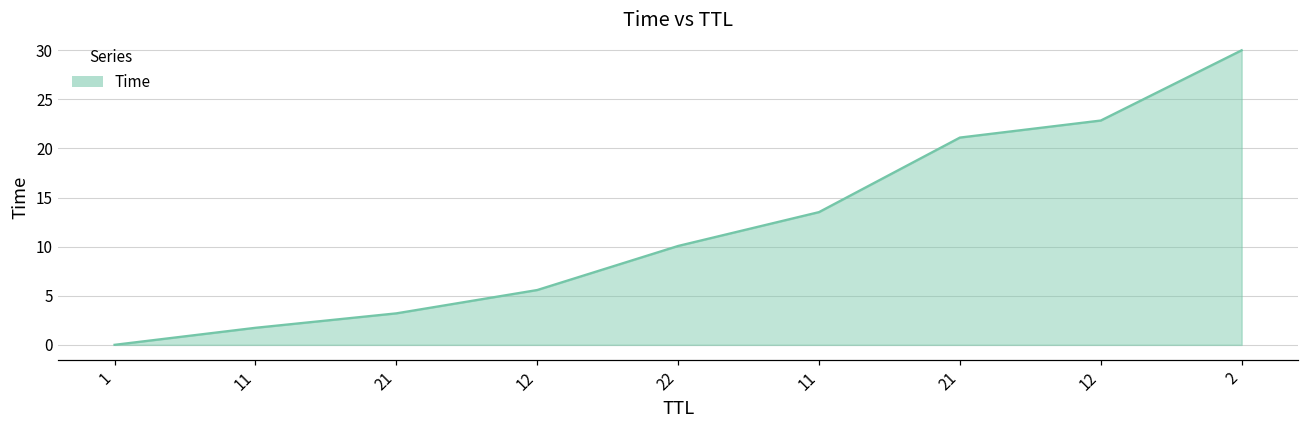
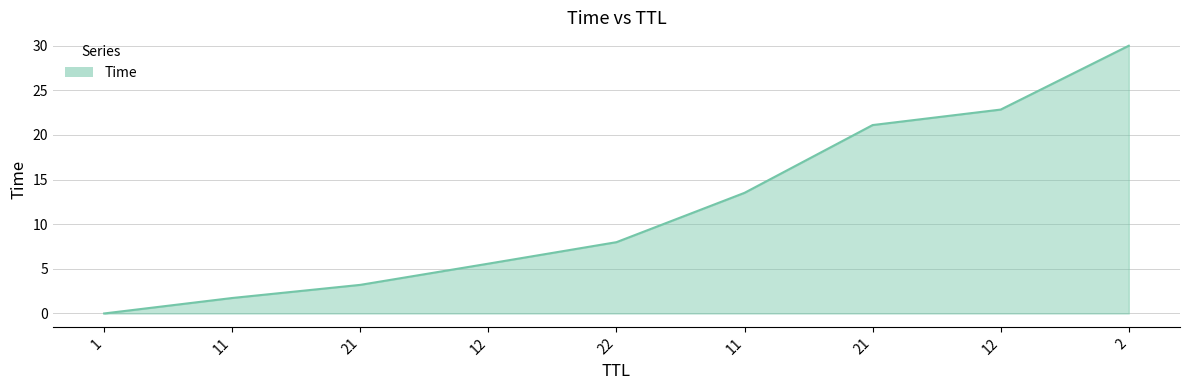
22: 10 -> 8
